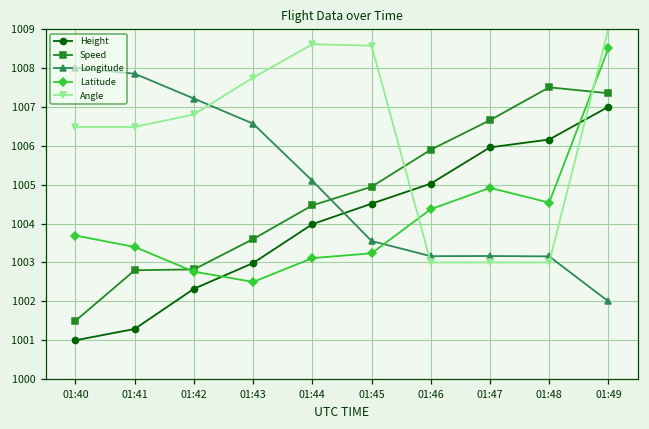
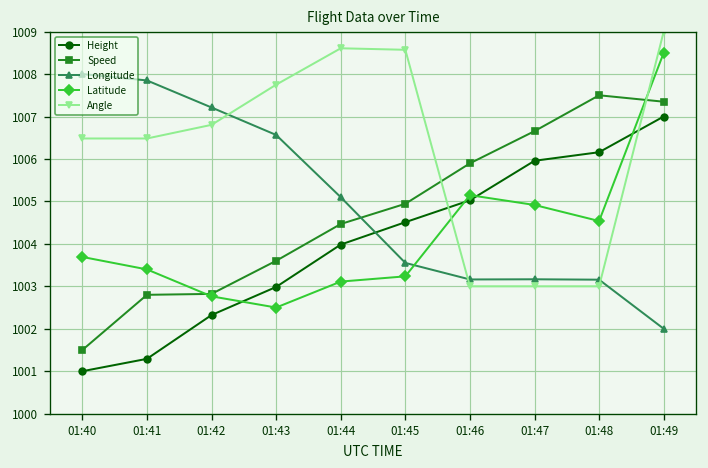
Latitude, 01:46: 1004.4 -> 1005.1
